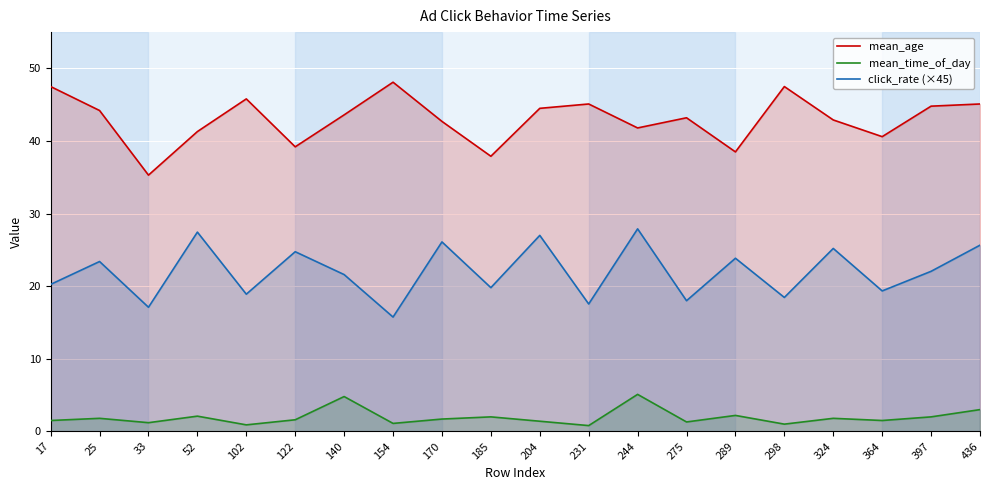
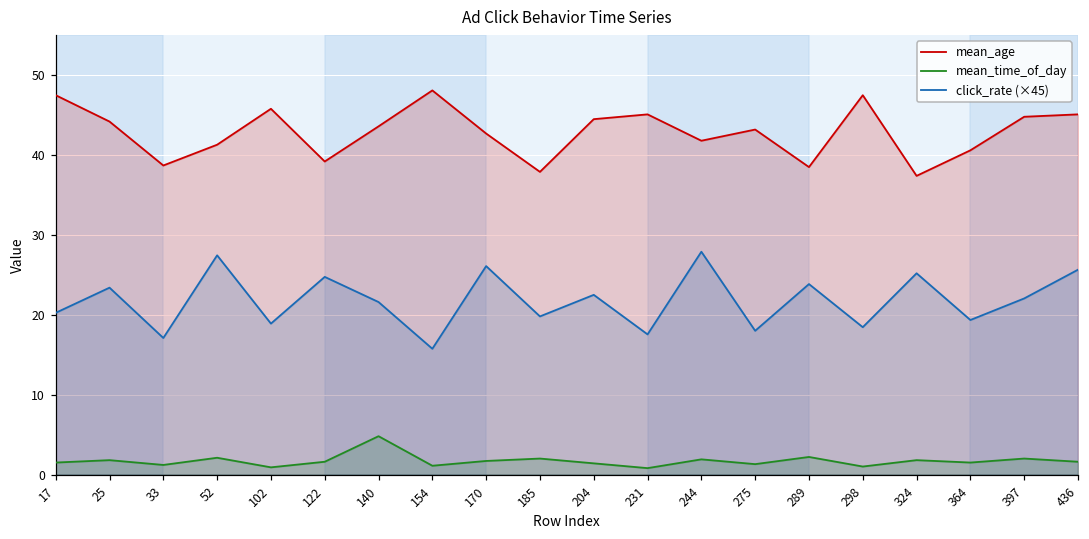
mean_age, 33: 35 -> 39
click_rate (×45), 204: 27 -> 23
mean_time_of_day, 244: 5 -> 2
mean_age, 324: 43 -> 37
mean_time_of_day, 436: 3 -> 2
